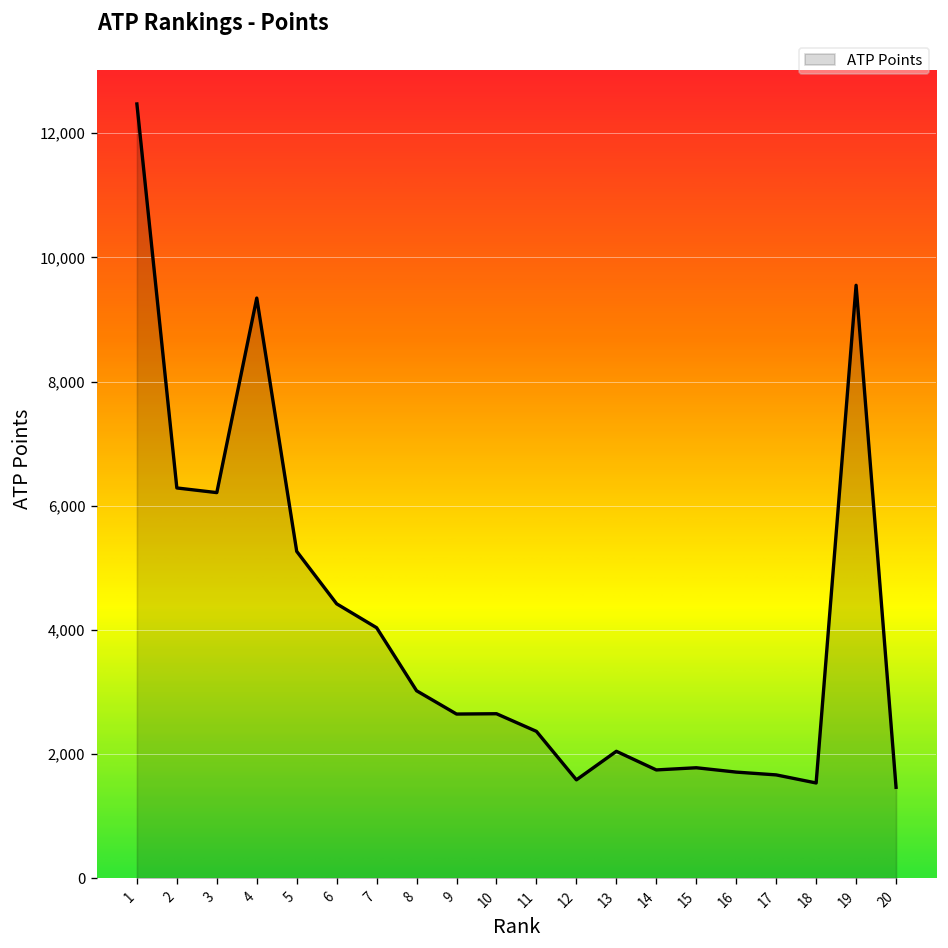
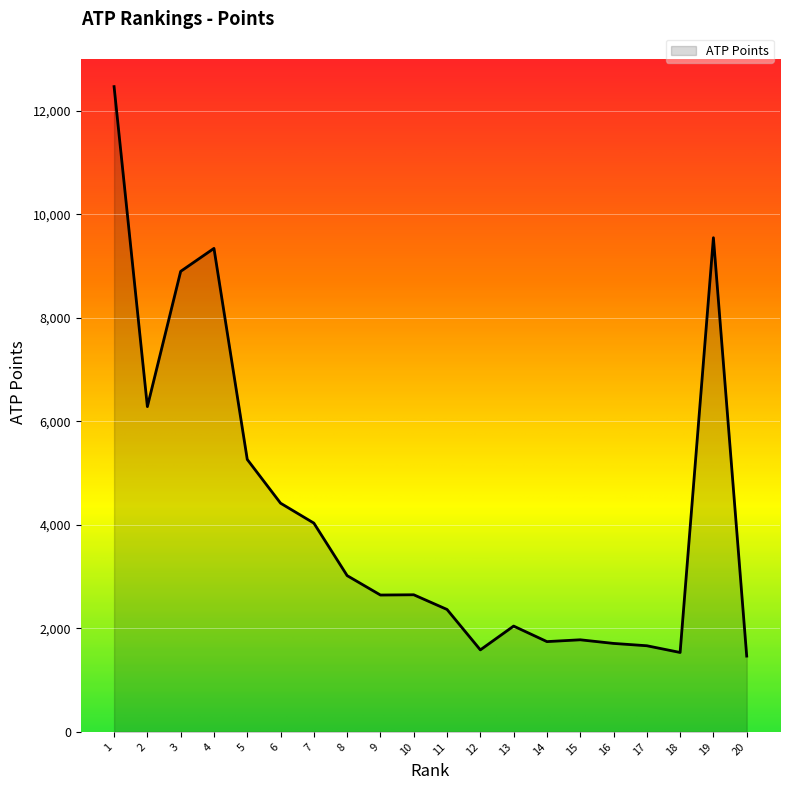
3: 6,200 -> 8,900
